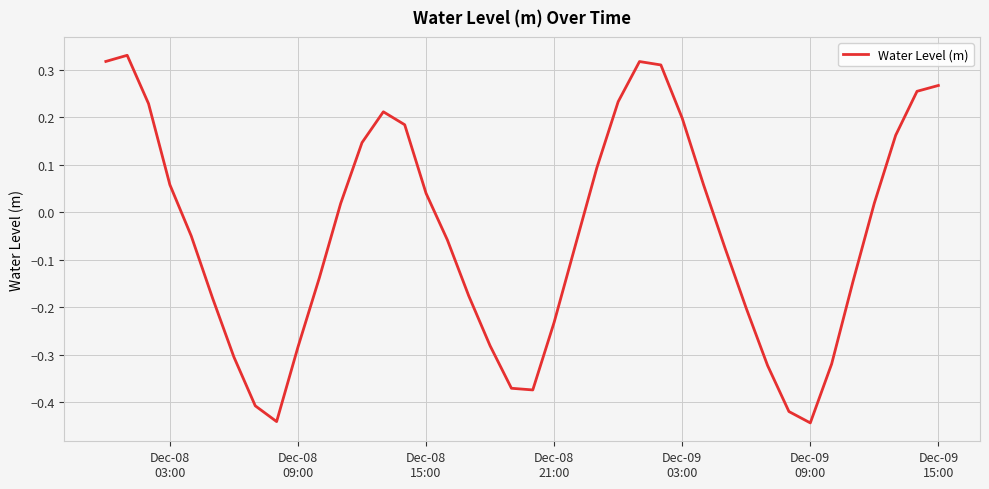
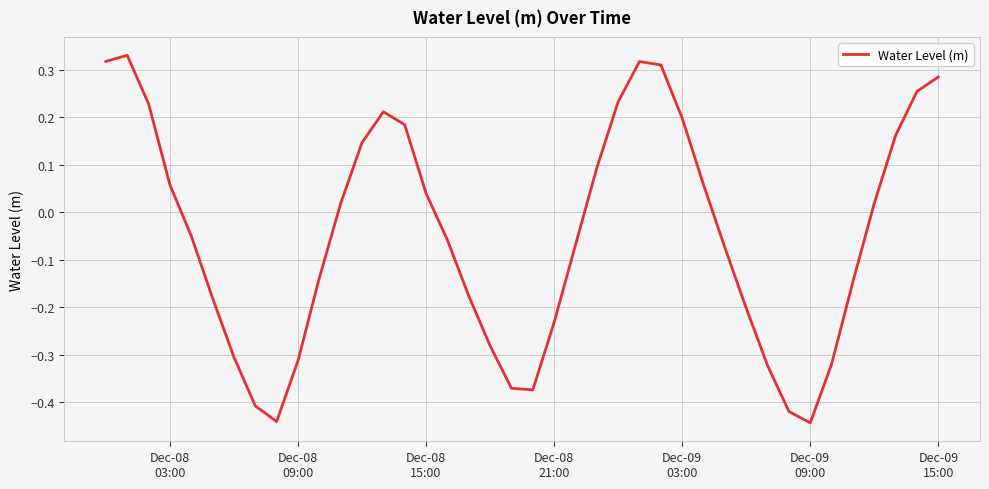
Dec-08 09:00: -0.28 -> -0.31
Dec-09 15:00: 0.27 -> 0.29
